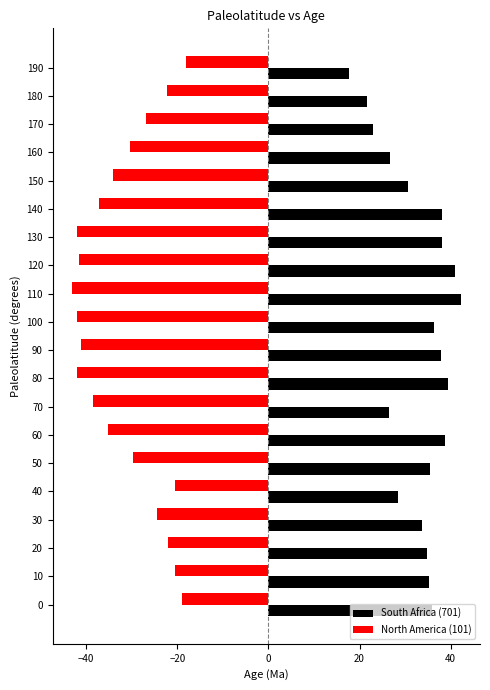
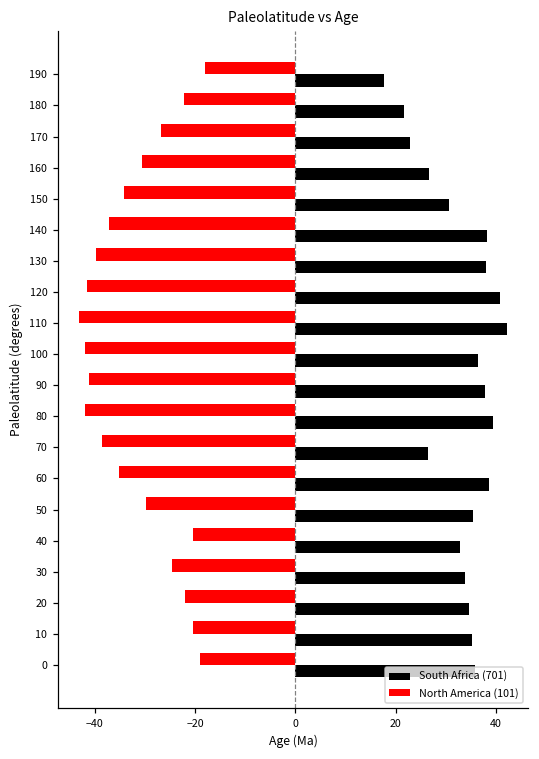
North America (101), 130: -42 -> -40
South Africa (701), 40: 29 -> 33
